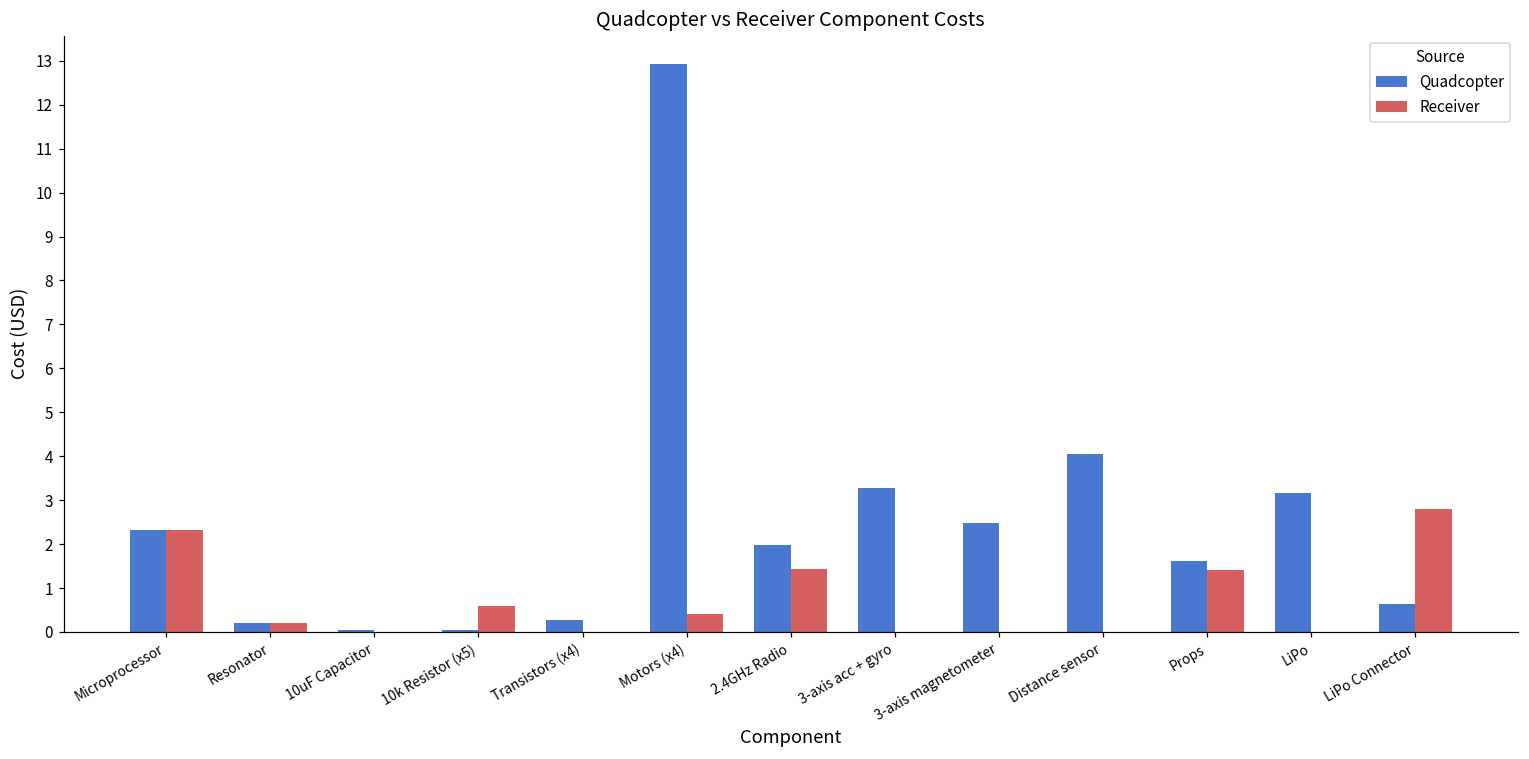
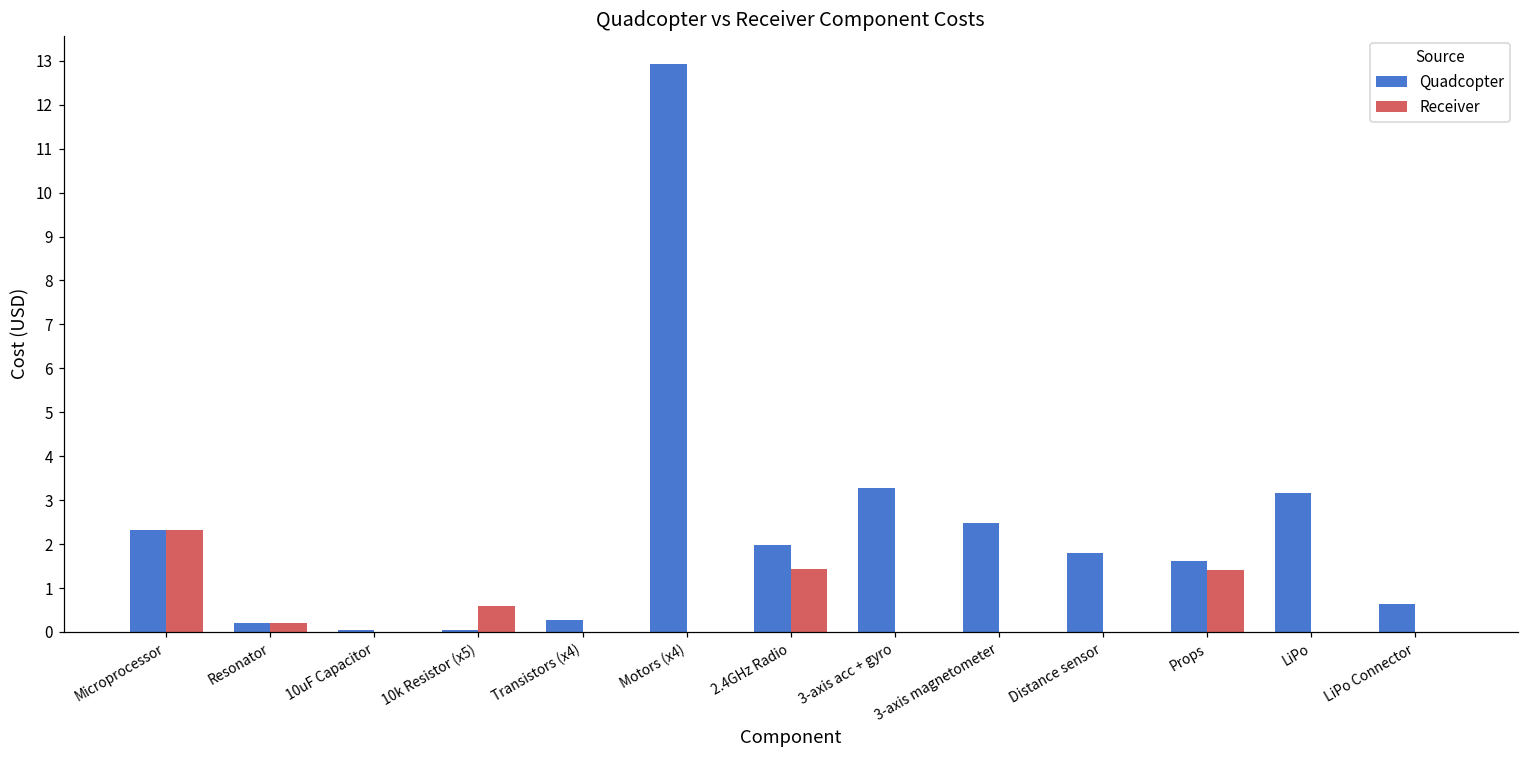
Receiver, Motors (x4): 0.4 -> 0.0
Quadcopter, Distance sensor: 4.1 -> 1.8
Receiver, LiPo Connector: 2.8 -> 0.0
